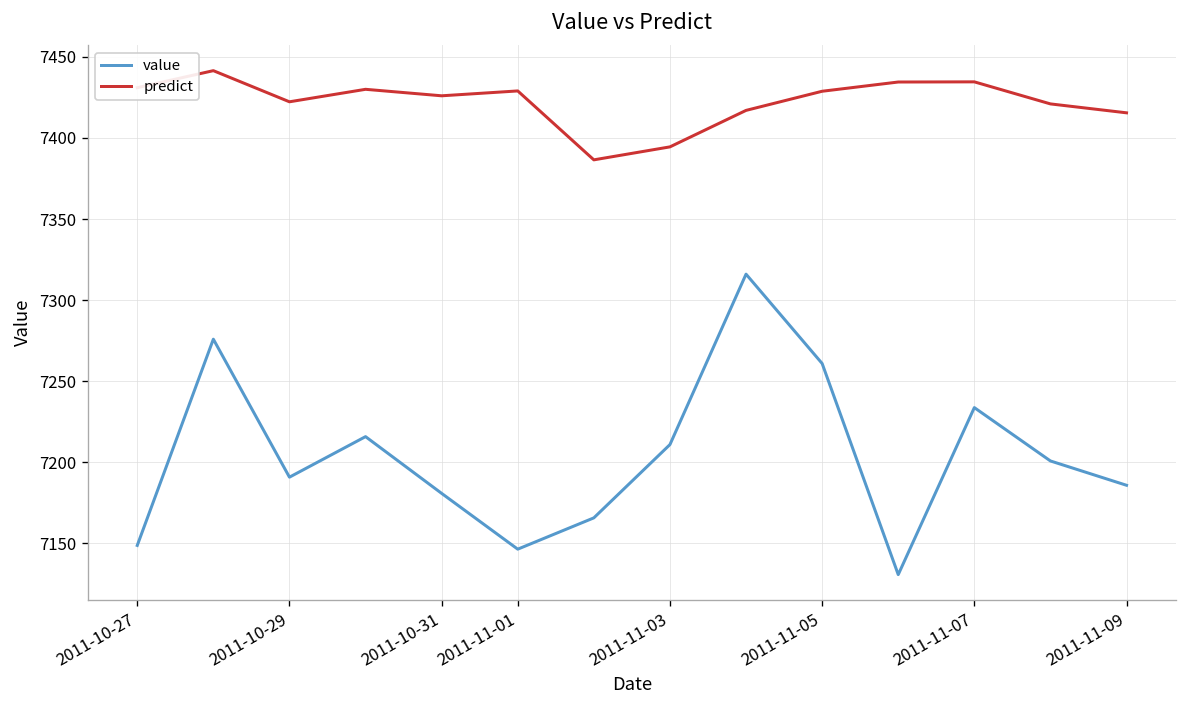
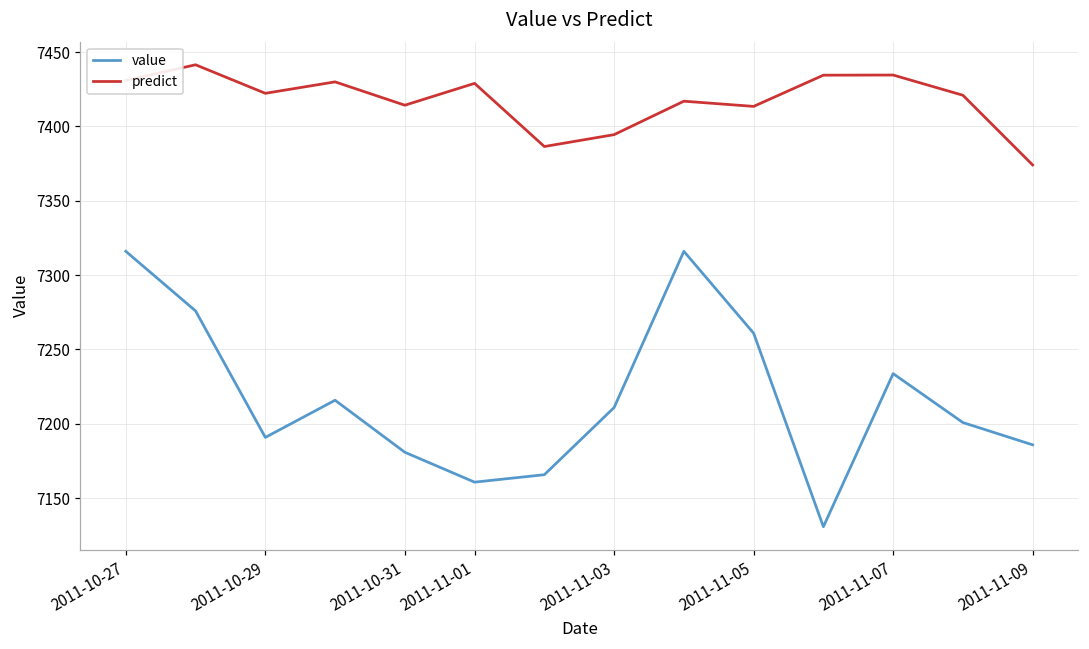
value, 2011-10-27: 7149 -> 7316
predict, 2011-10-31: 7426 -> 7414
value, 2011-11-01: 7146 -> 7161
predict, 2011-11-05: 7429 -> 7414
predict, 2011-11-09: 7416 -> 7374
